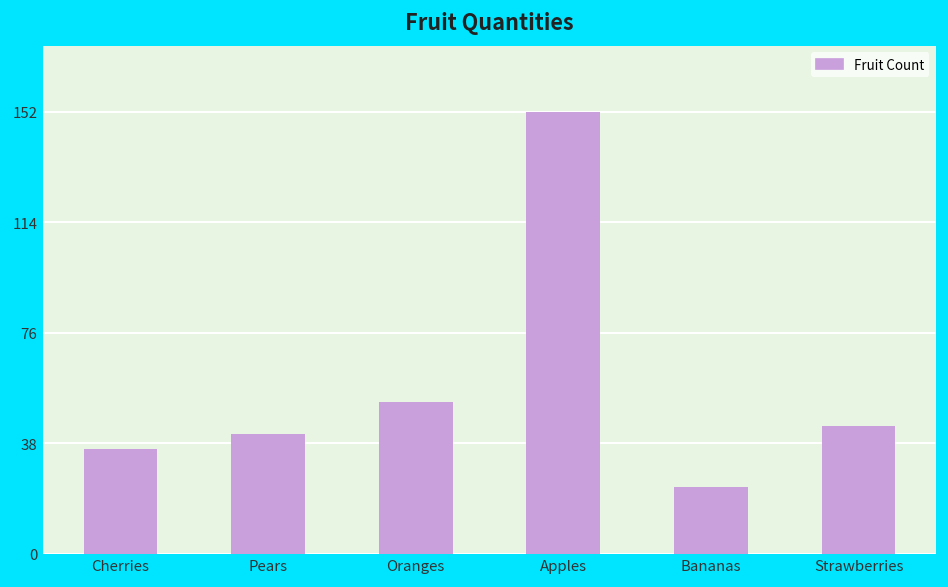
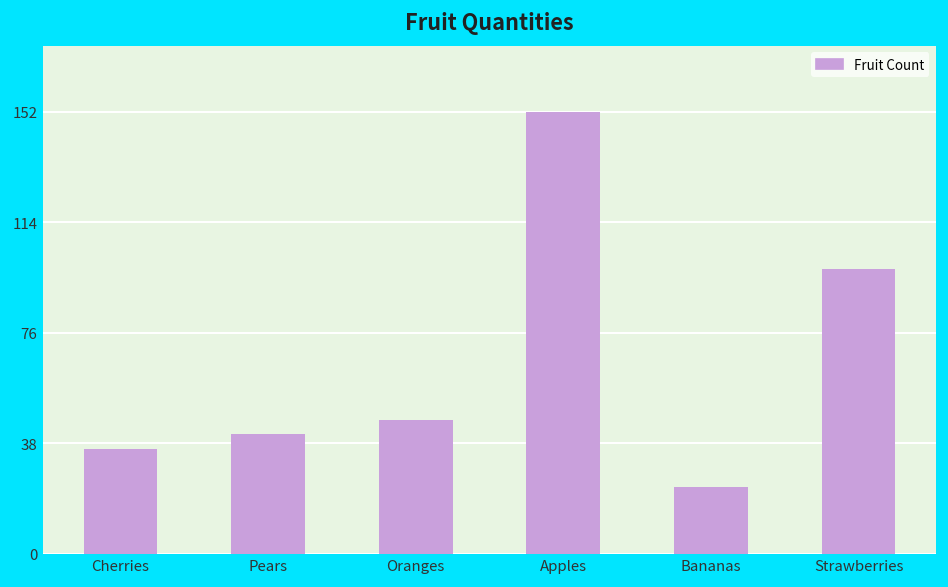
Oranges: 52 -> 46
Strawberries: 44 -> 98
